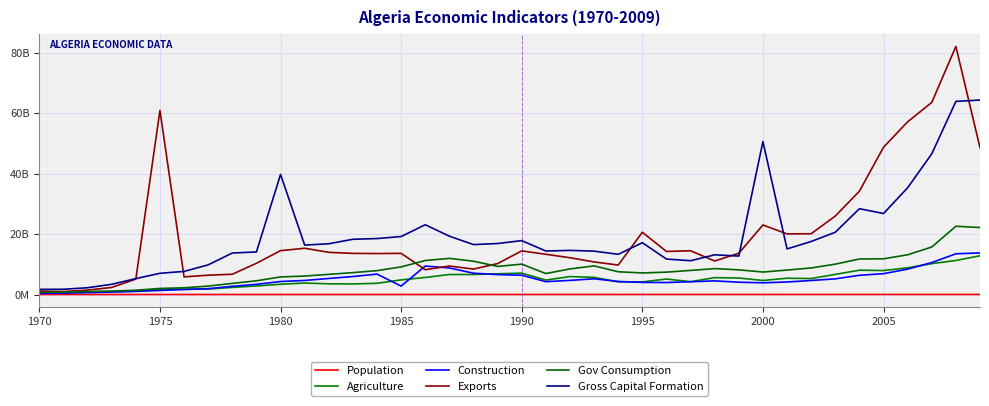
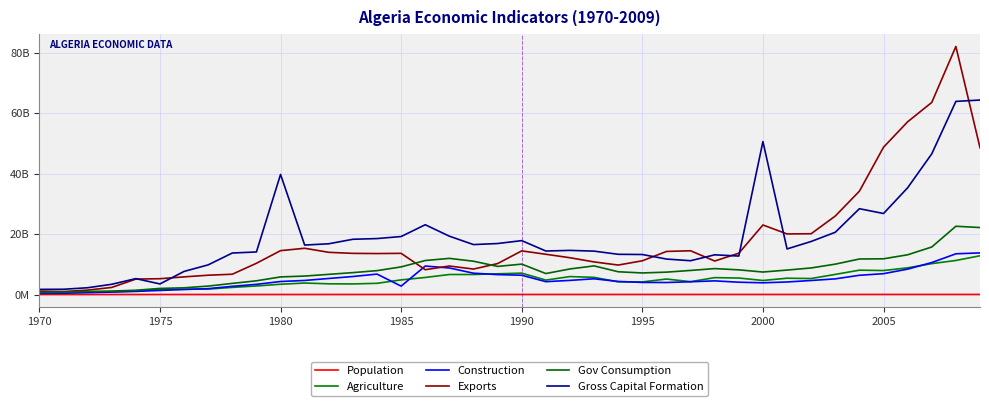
Exports, 1975: 61000000000 -> 5000000000
Gross Capital Formation, 1975: 7000000000 -> 4000000000
Exports, 1995: 21000000000 -> 11000000000
Gross Capital Formation, 1995: 17000000000 -> 13000000000
